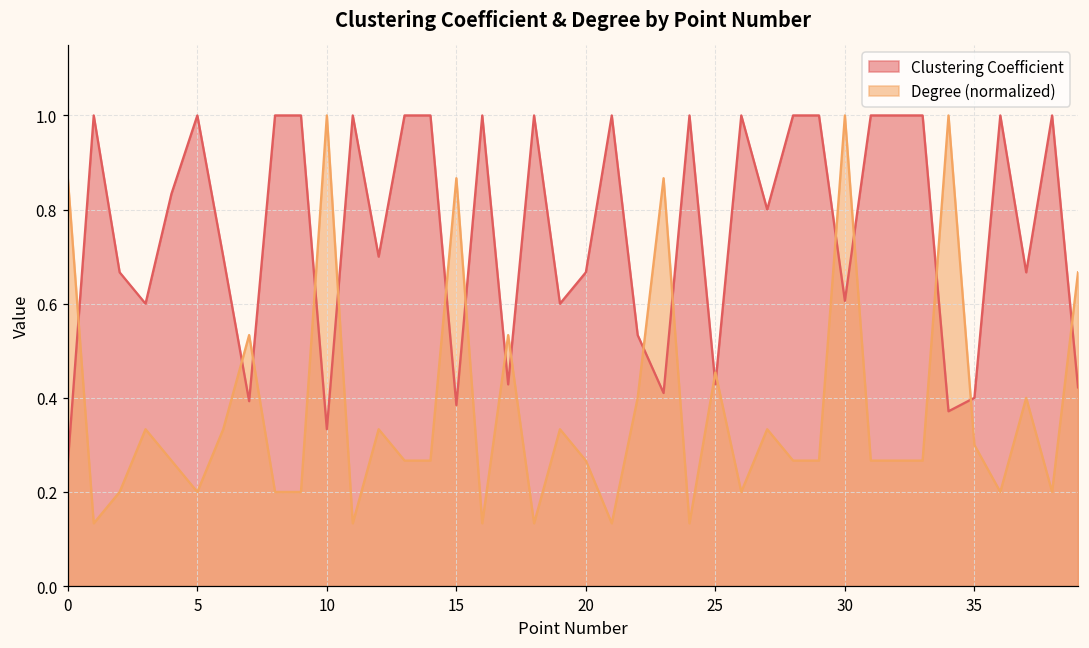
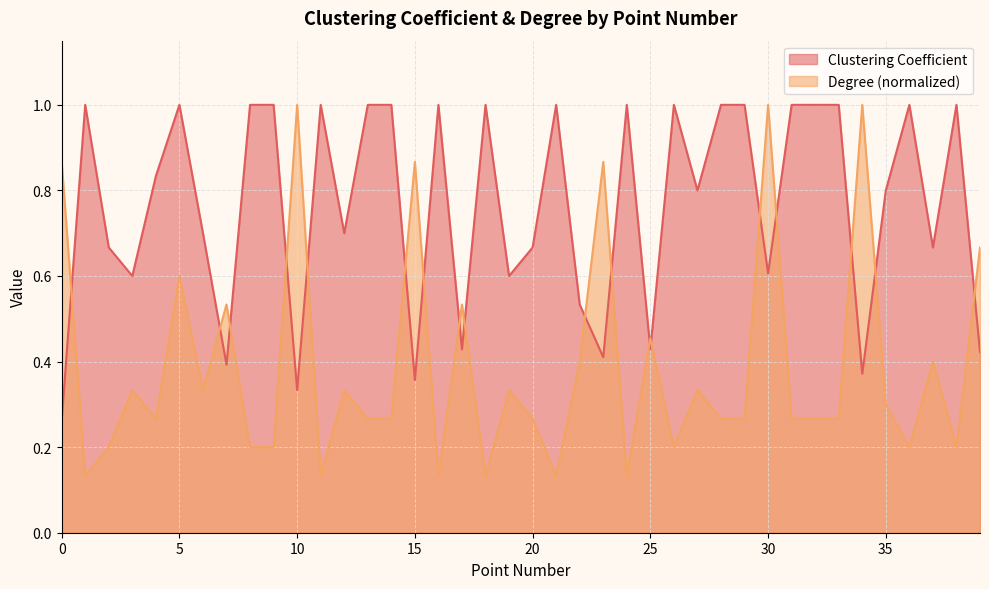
Degree (normalized), 5: 0.2 -> 0.6
Clustering Coefficient, 15: 0.38 -> 0.36
Clustering Coefficient, 35: 0.4 -> 0.8
